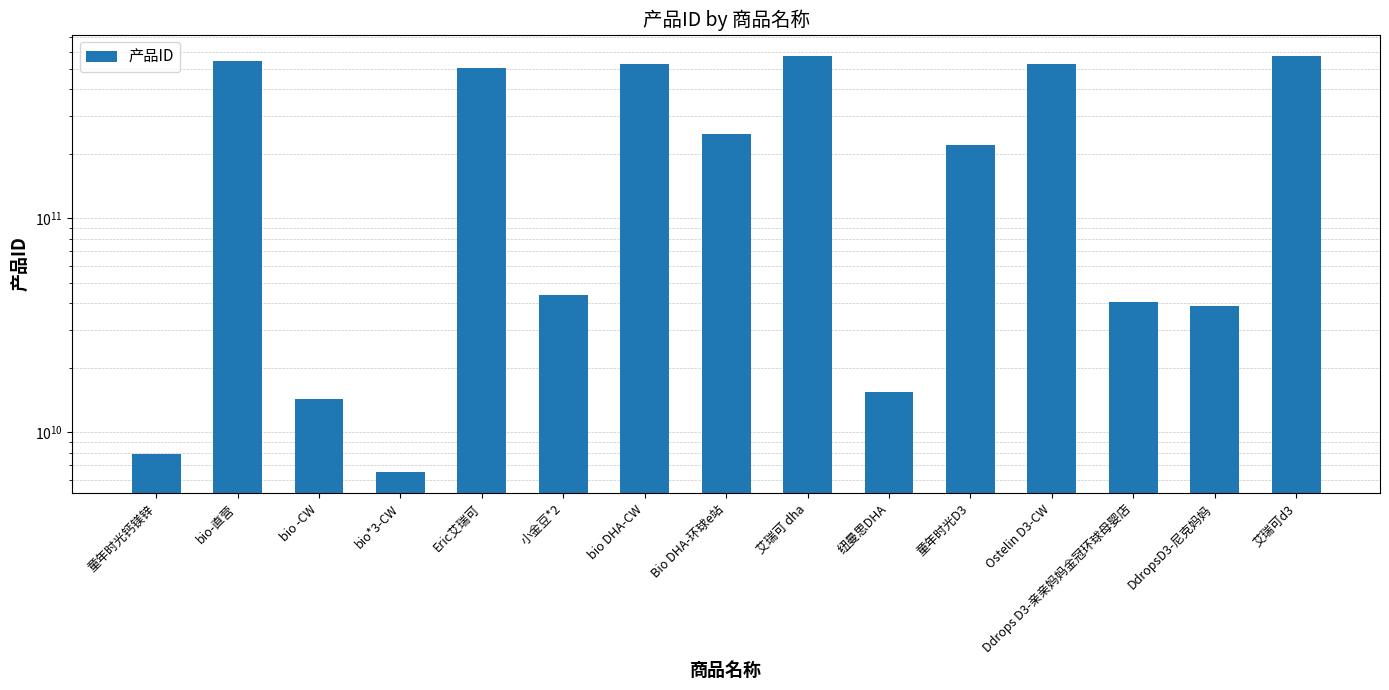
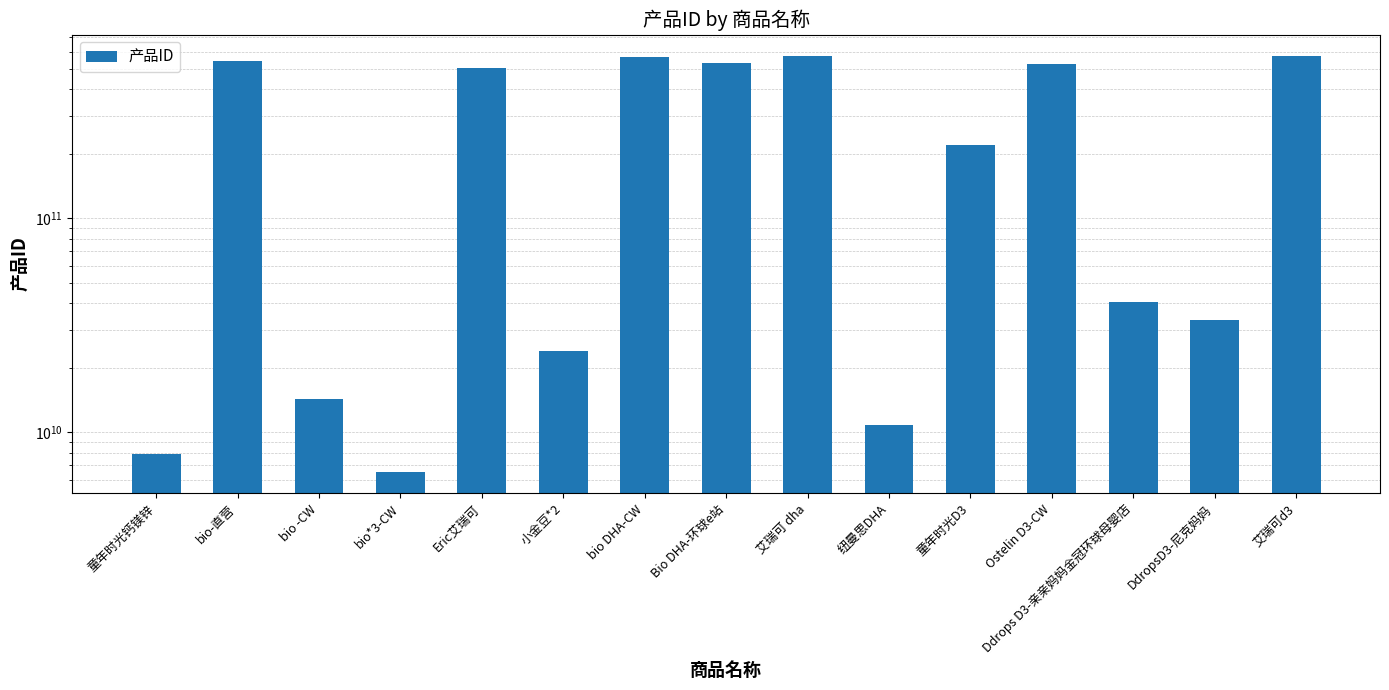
小金豆*2: 44000000000 -> 24000000000
bio DHA-CW: 520000000000 -> 570000000000
Bio DHA-环球e站: 250000000000 -> 530000000000
纽曼思DHA: 15000000000 -> 11000000000
DdropsD3-尼克妈妈: 39000000000 -> 33000000000
